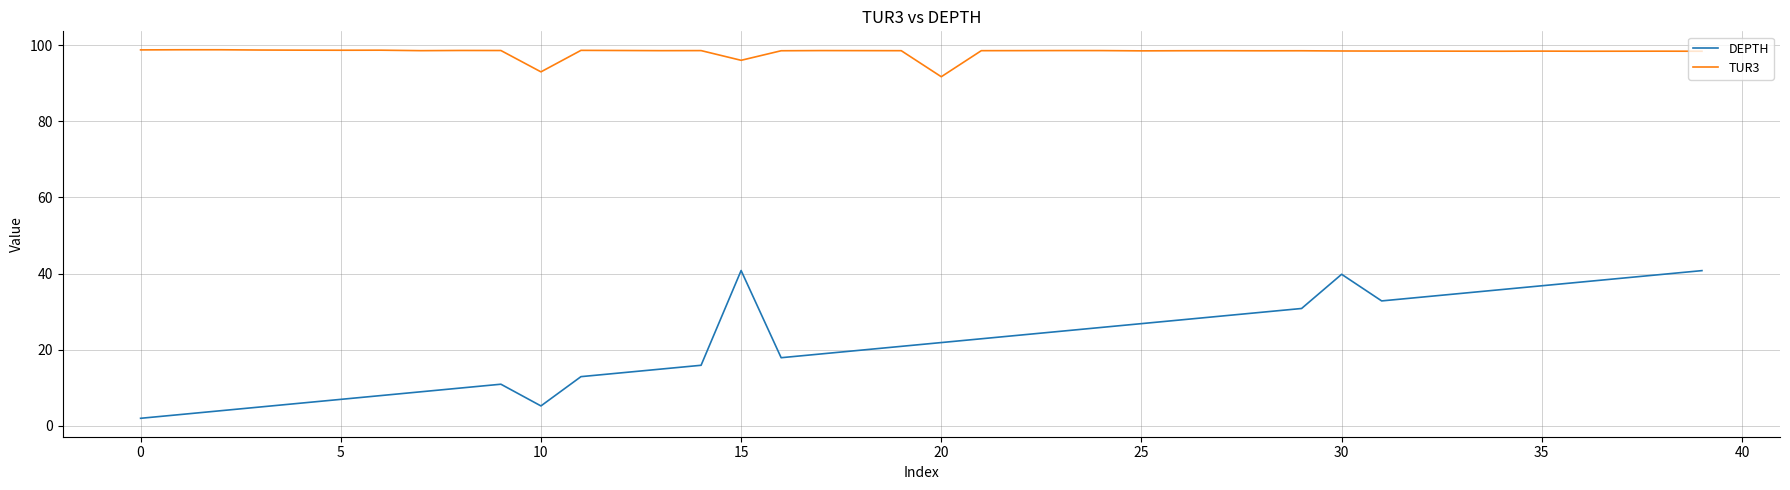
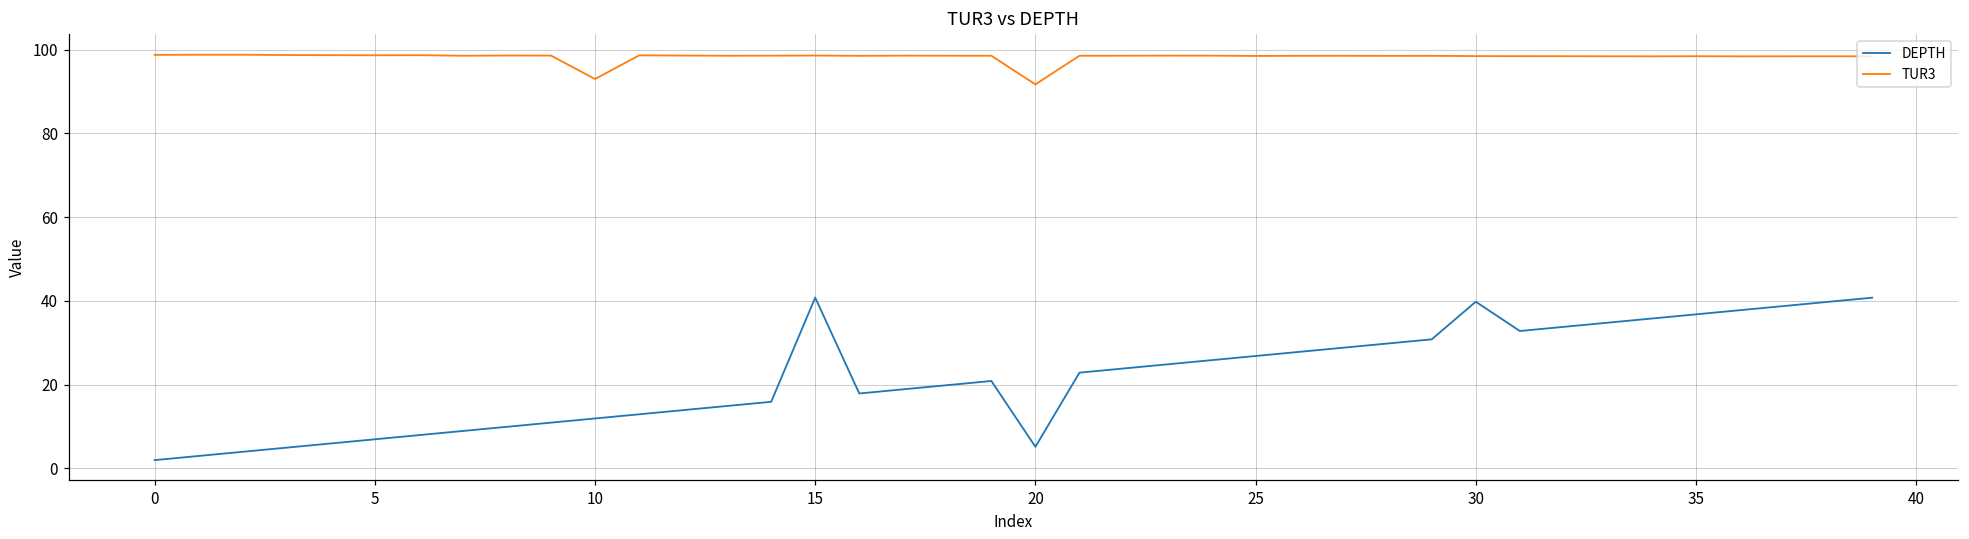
DEPTH, 10: 5 -> 12
TUR3, 15: 96 -> 99
DEPTH, 20: 22 -> 5
